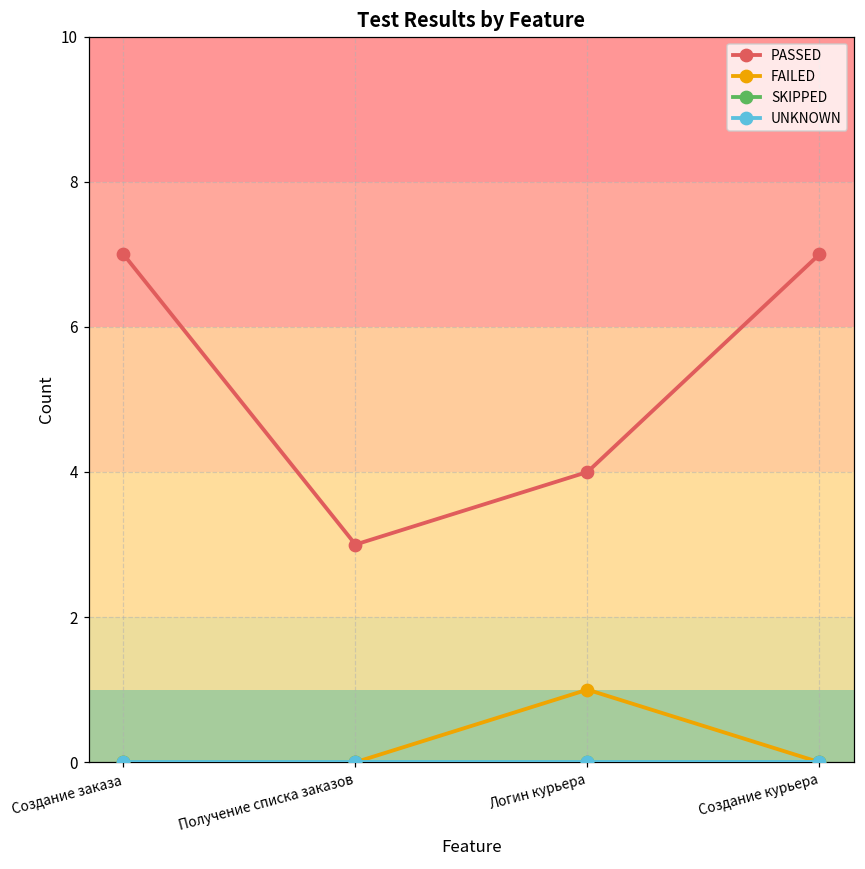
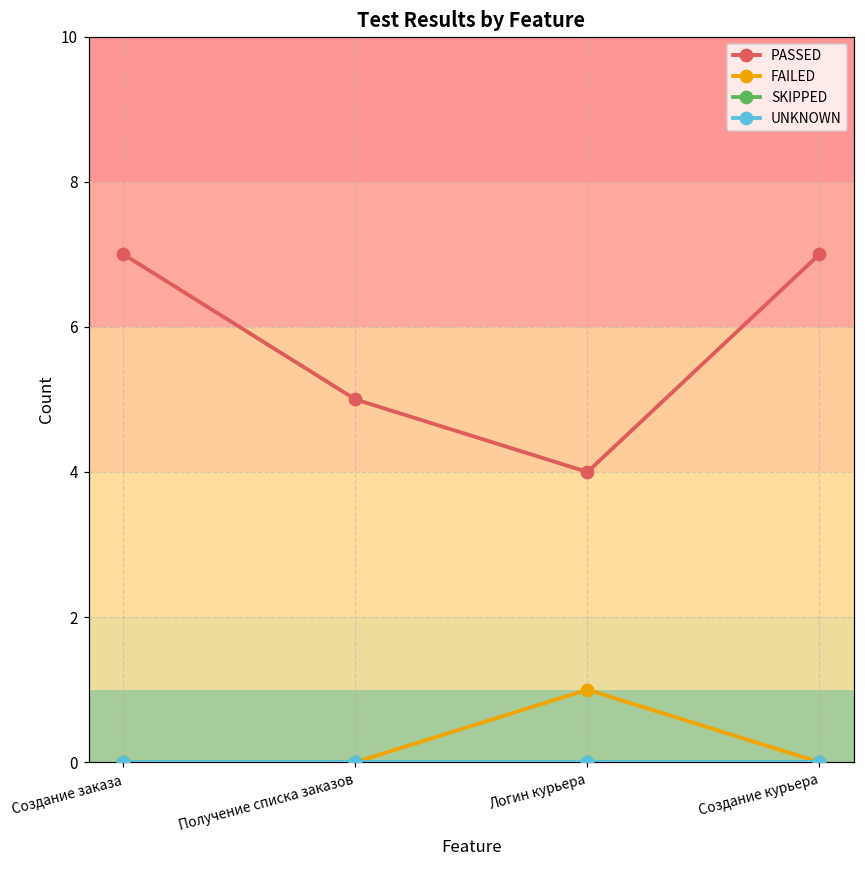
PASSED, Получение списка заказов: 3 -> 5
